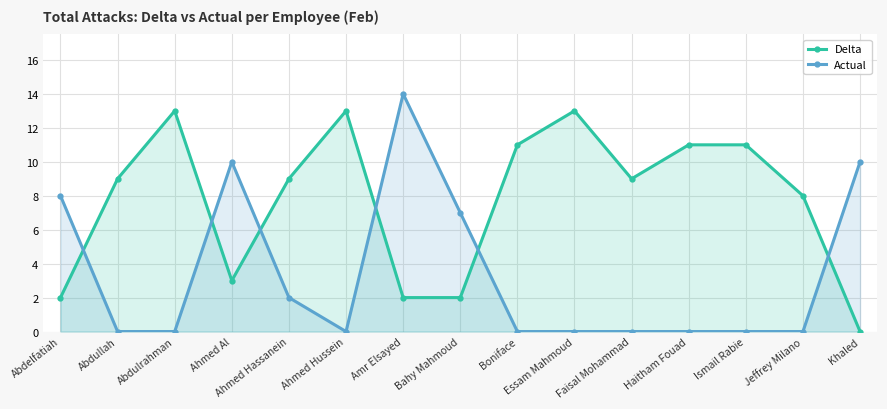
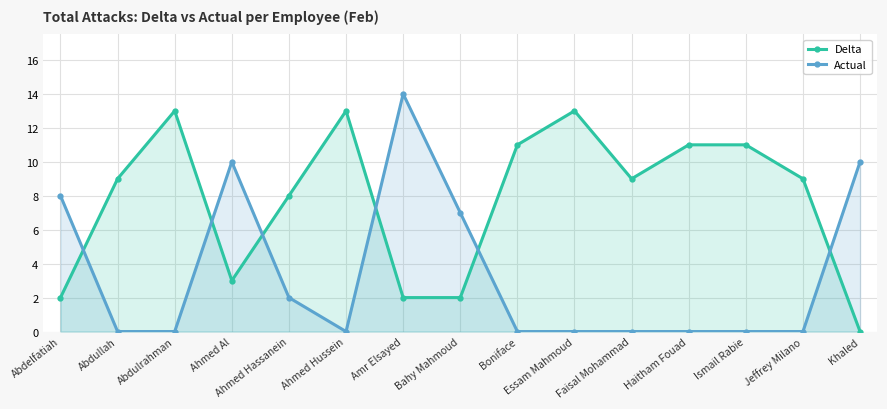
Delta, Ahmed Hassanein: 9 -> 8
Delta, Jeffrey Milano: 8 -> 9
